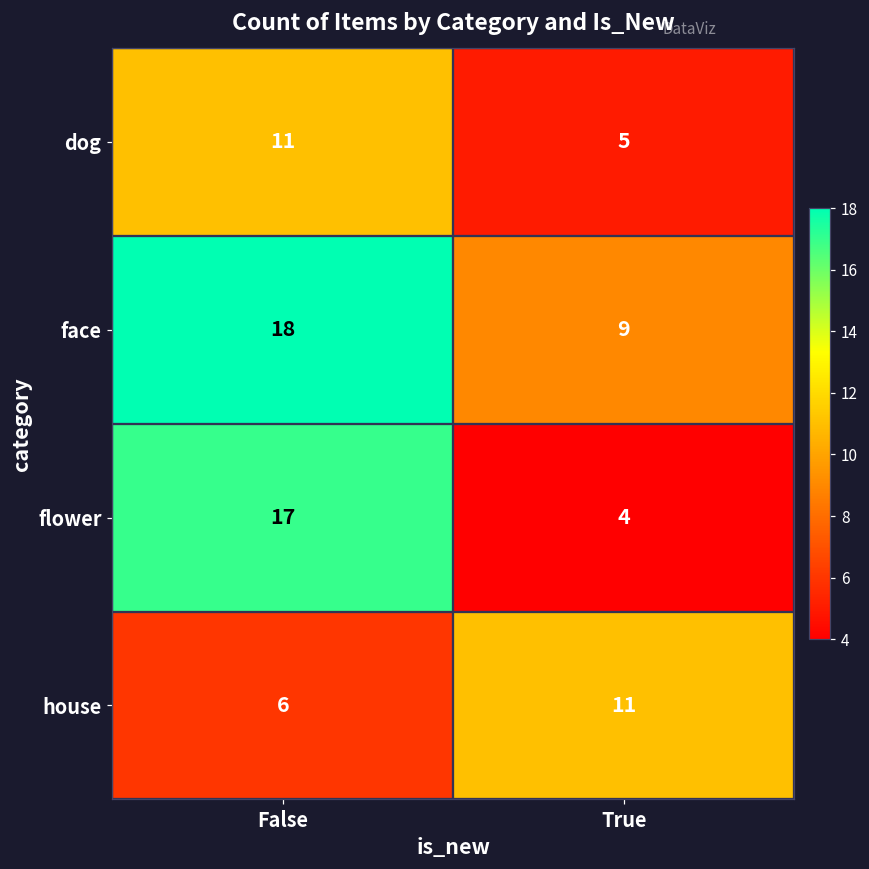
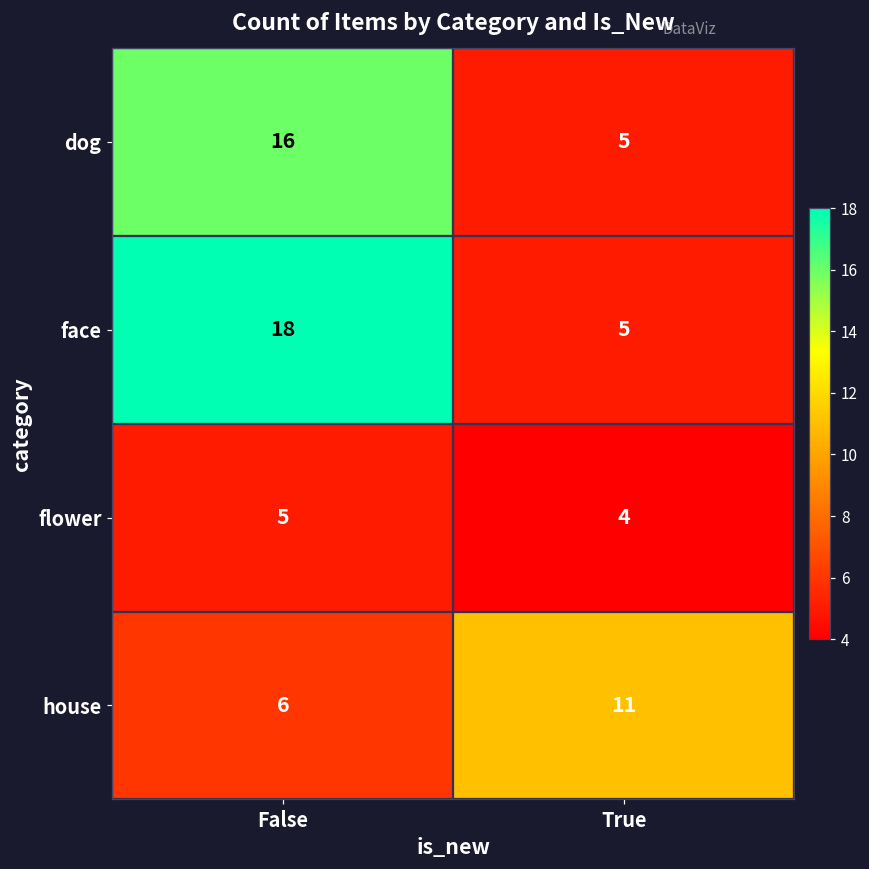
dog, False: 11 -> 16
face, True: 9 -> 5
flower, False: 17 -> 5
